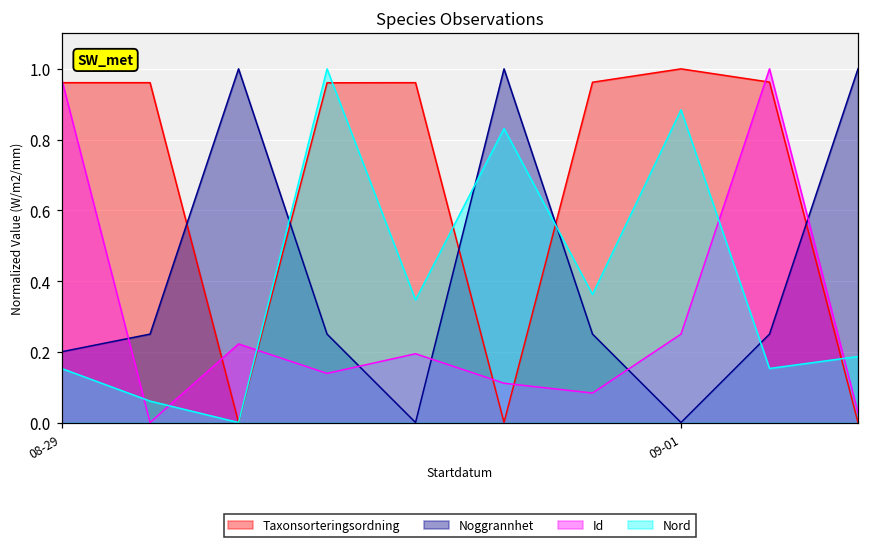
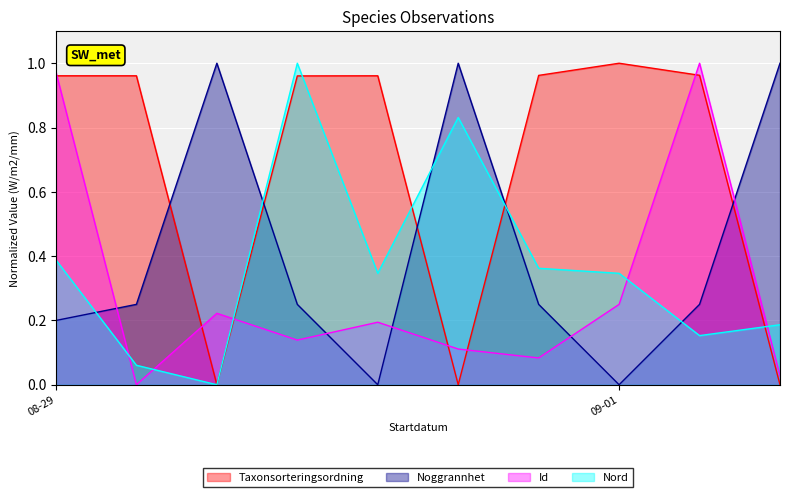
Nord, 08-29: 0.15 -> 0.39
Nord, 09-01: 0.88 -> 0.35
